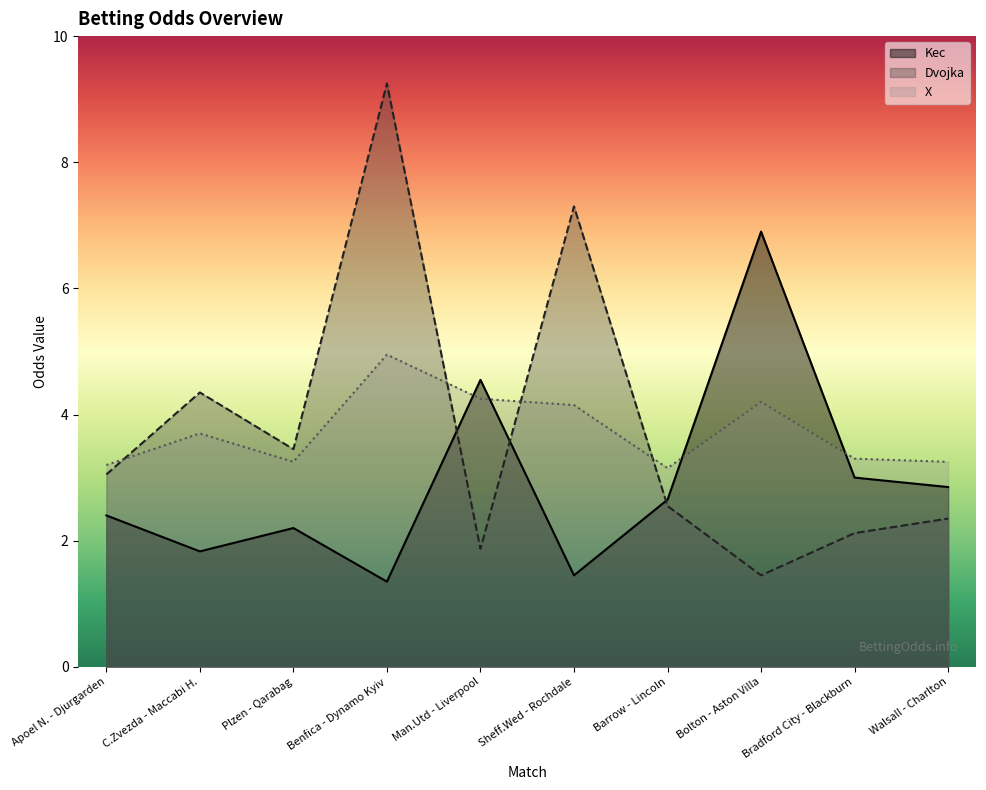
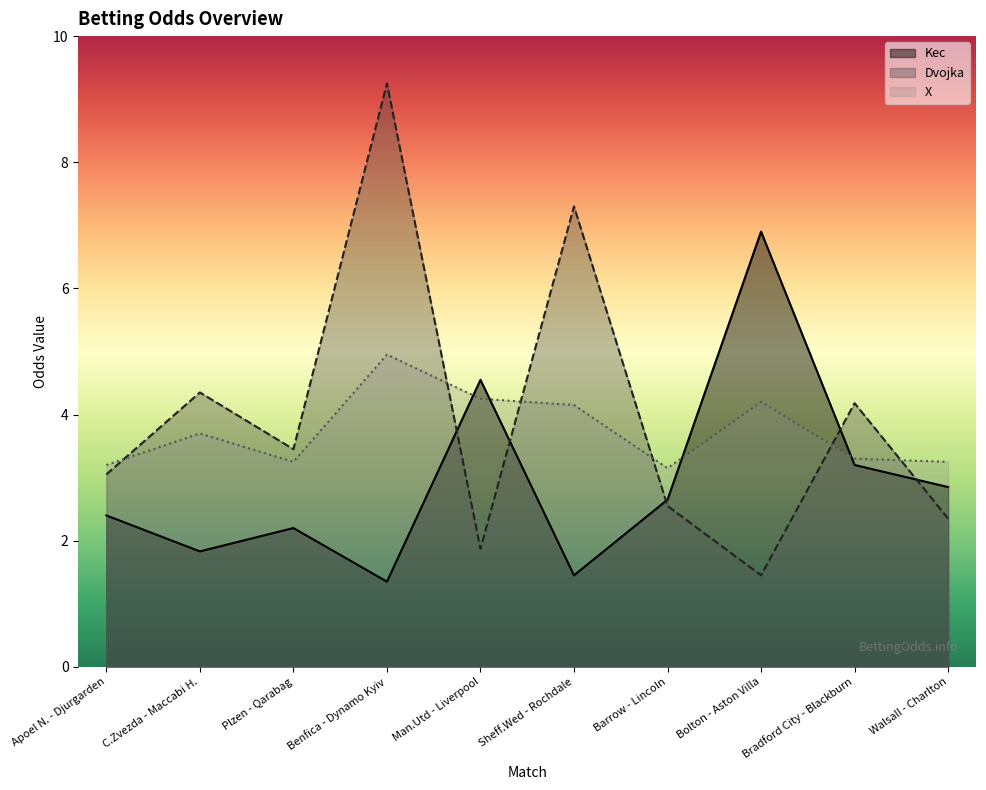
Kec, Bradford City - Blackburn: 3.0 -> 3.2
Dvojka, Bradford City - Blackburn: 2.1 -> 4.2
